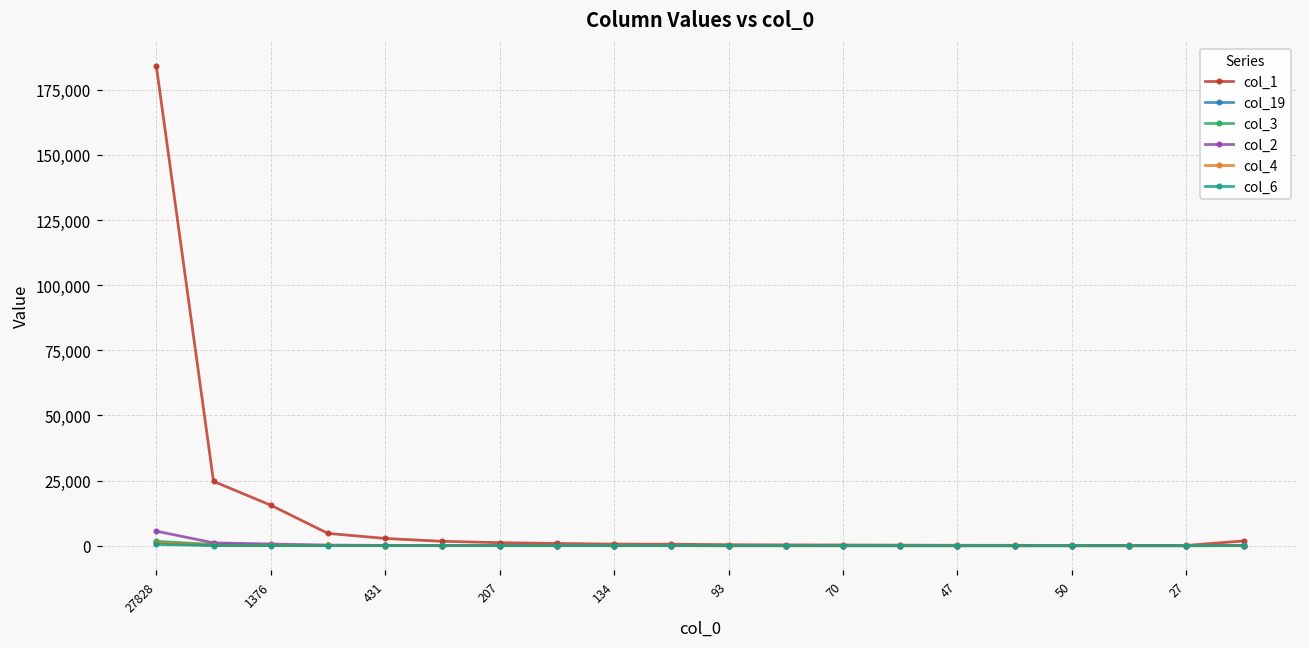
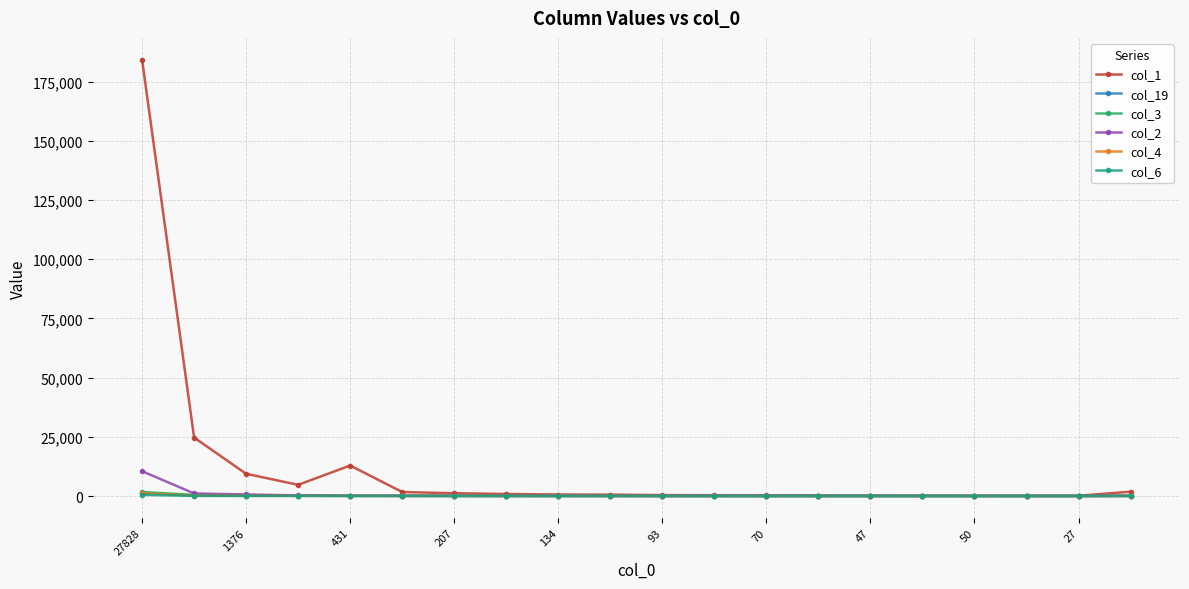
col_2, 27828: 6,000 -> 10,000
col_1, 1376: 16,000 -> 9,000
col_1, 431: 3,000 -> 13,000
